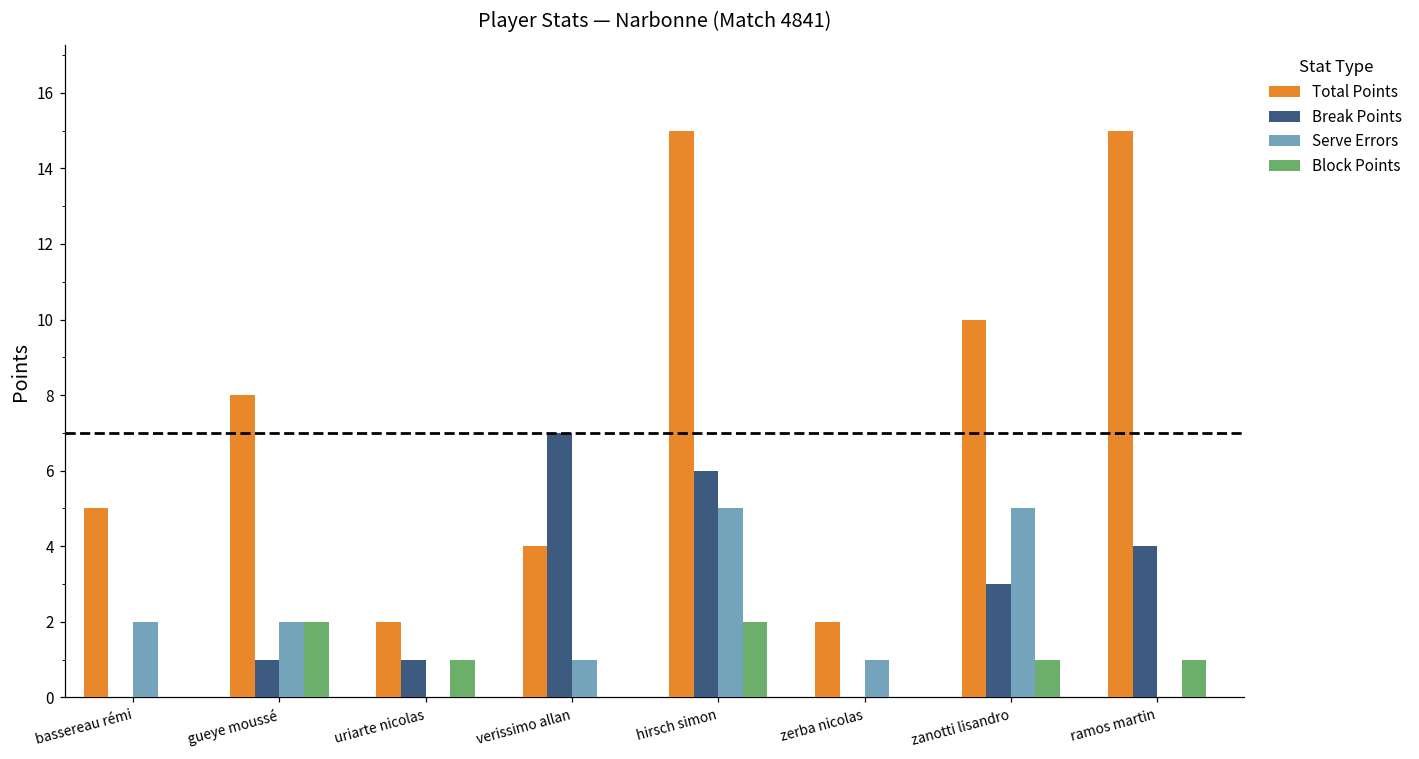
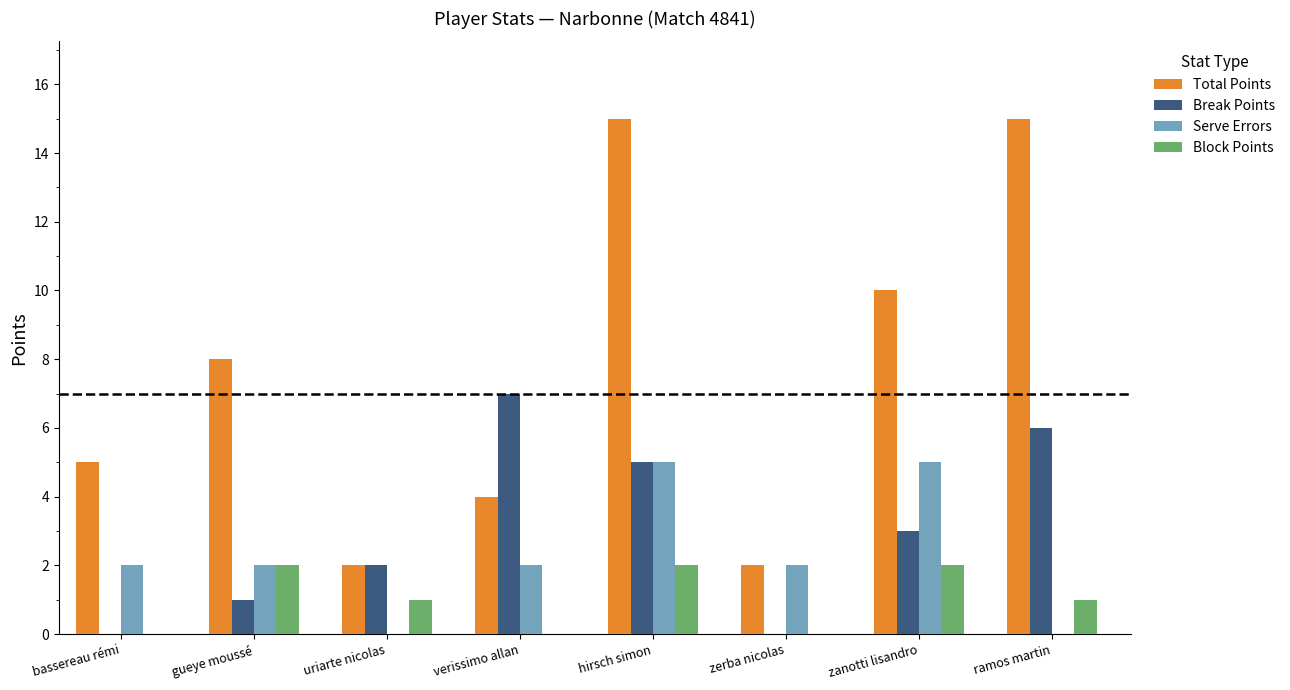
Break Points, uriarte nicolas: 1 -> 2
Serve Errors, verissimo allan: 1 -> 2
Break Points, hirsch simon: 6 -> 5
Serve Errors, zerba nicolas: 1 -> 2
Block Points, zanotti lisandro: 1 -> 2
Break Points, ramos martin: 4 -> 6
